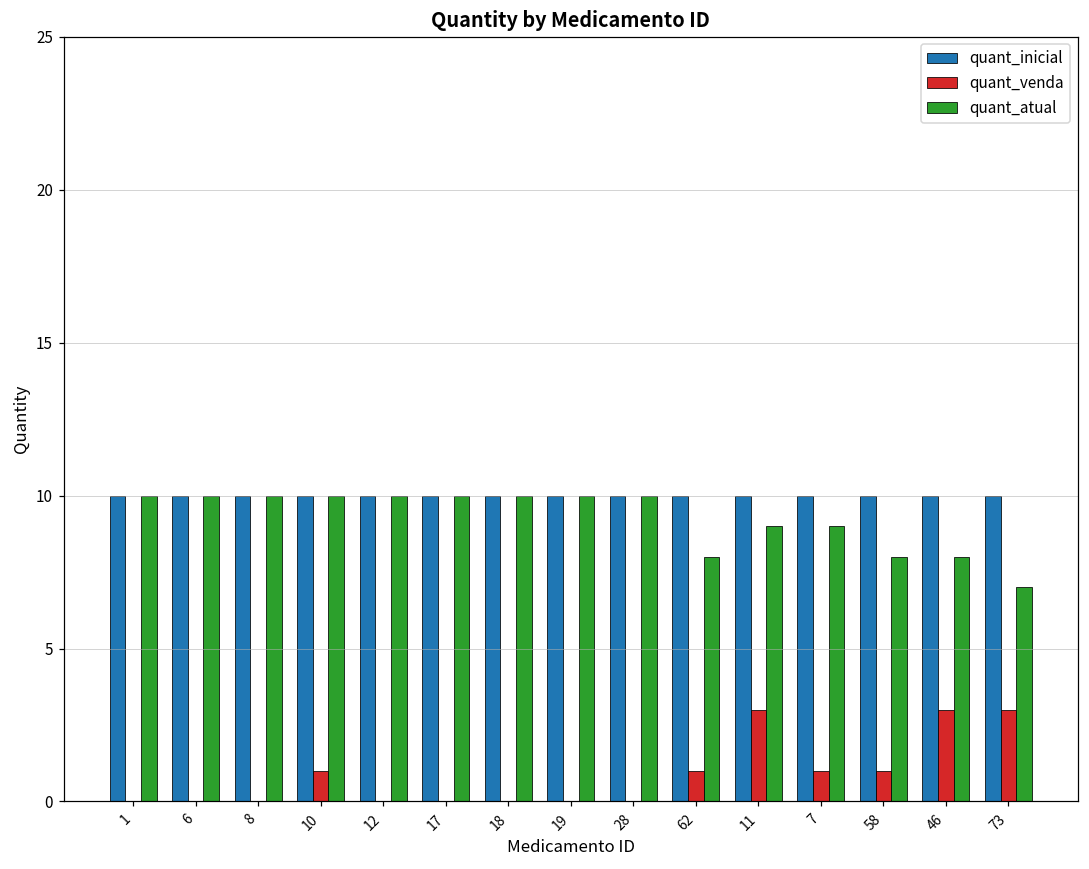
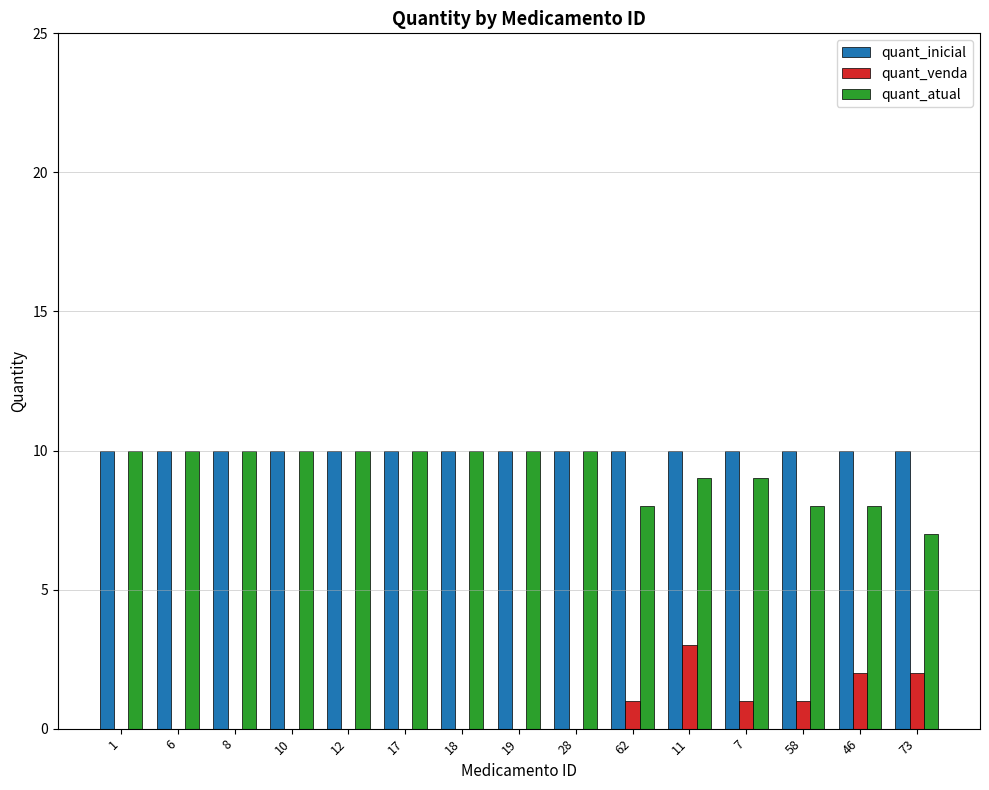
quant_venda, 10: 1 -> 0
quant_venda, 46: 3 -> 2
quant_venda, 73: 3 -> 2
